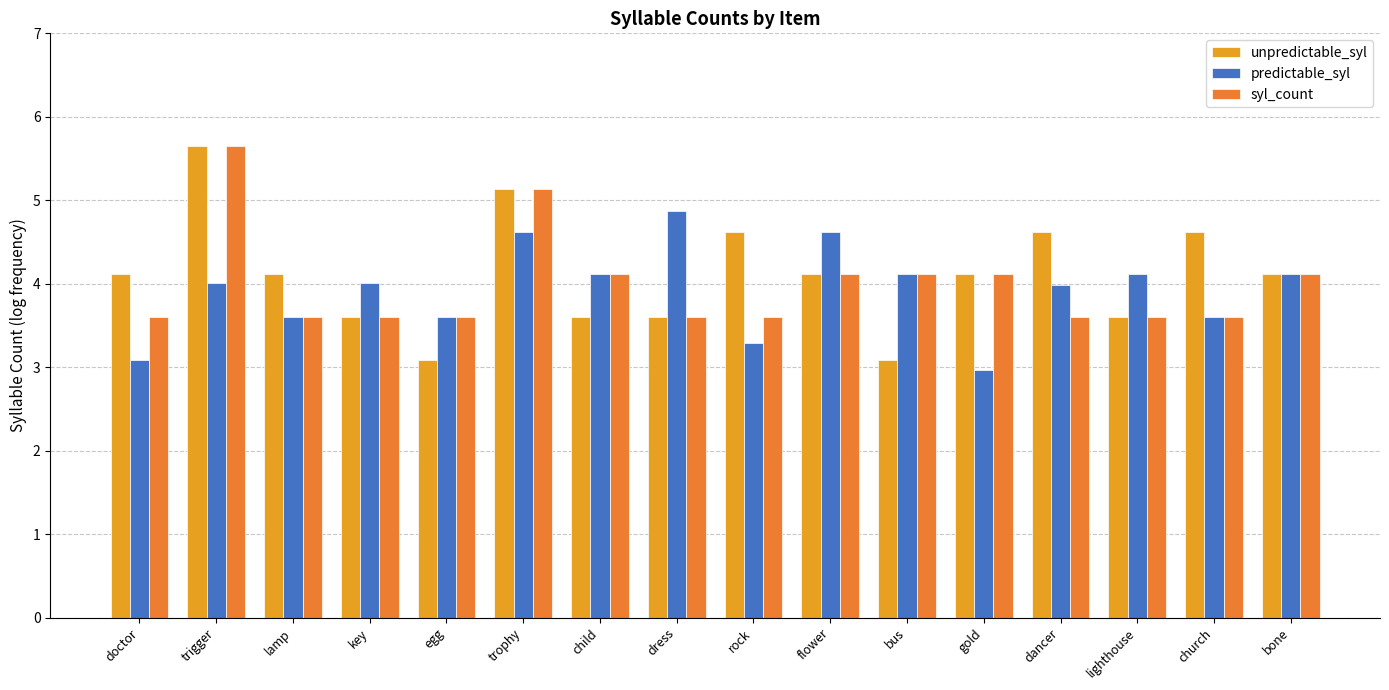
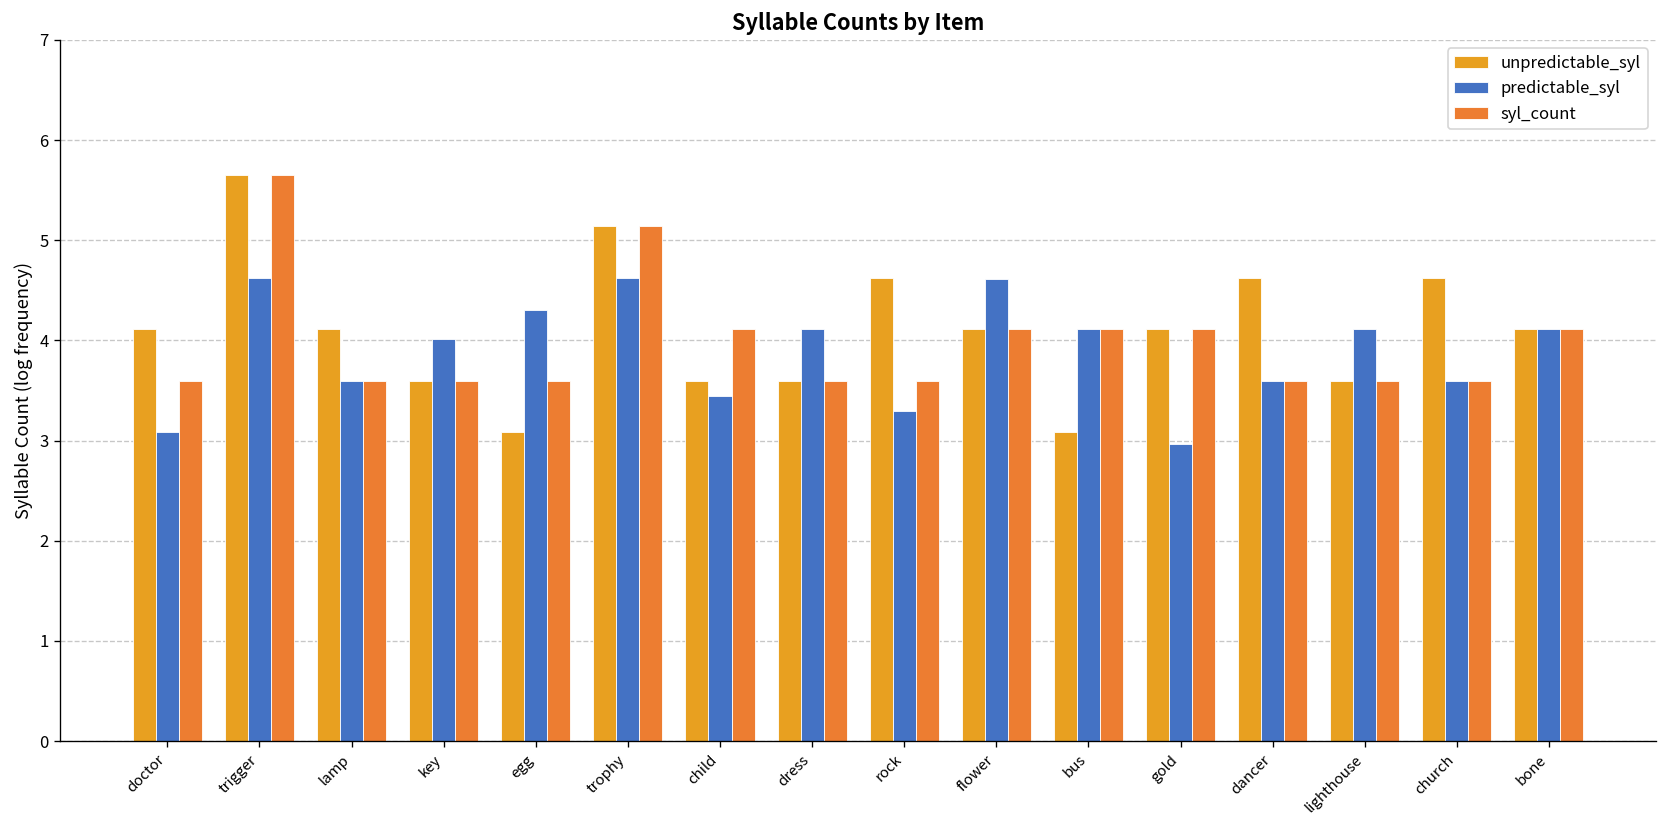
predictable_syl, trigger: 4.0 -> 4.6
predictable_syl, egg: 3.6 -> 4.3
predictable_syl, child: 4.1 -> 3.4
predictable_syl, dress: 4.9 -> 4.1
predictable_syl, dancer: 4.0 -> 3.6
